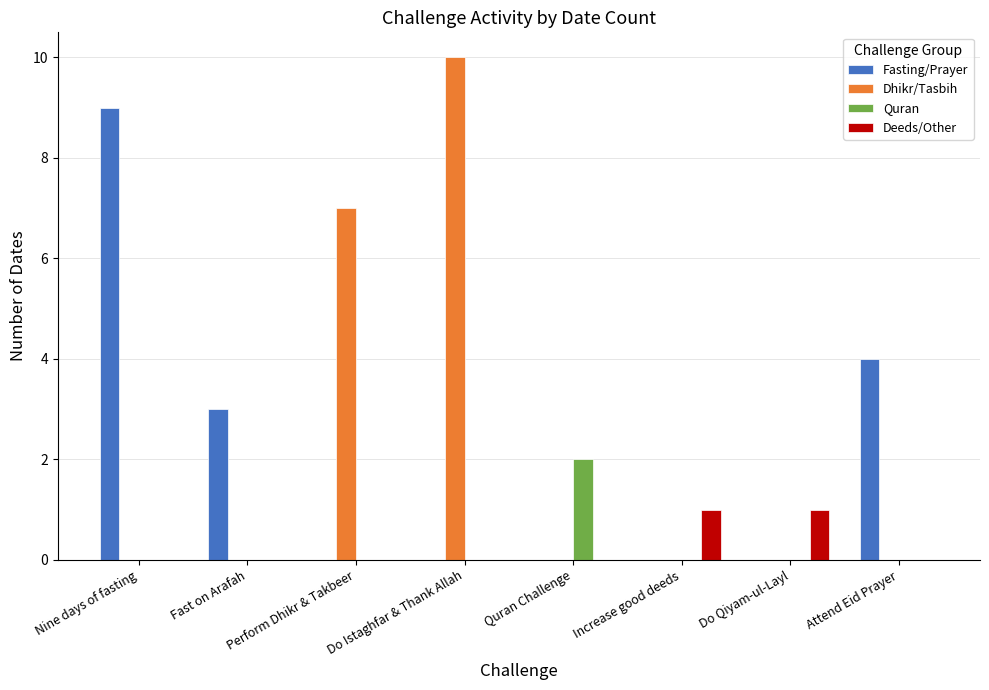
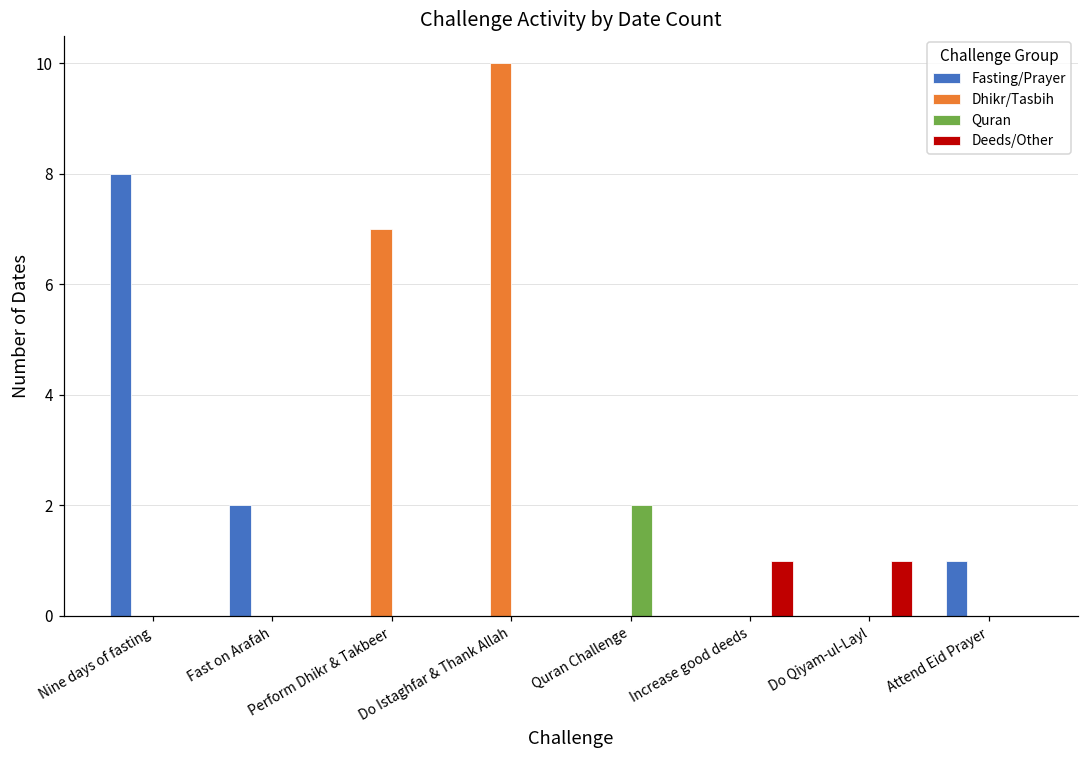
Fasting/Prayer, Nine days of fasting: 9 -> 8
Fasting/Prayer, Fast on Arafah: 3 -> 2
Fasting/Prayer, Attend Eid Prayer: 4 -> 1
